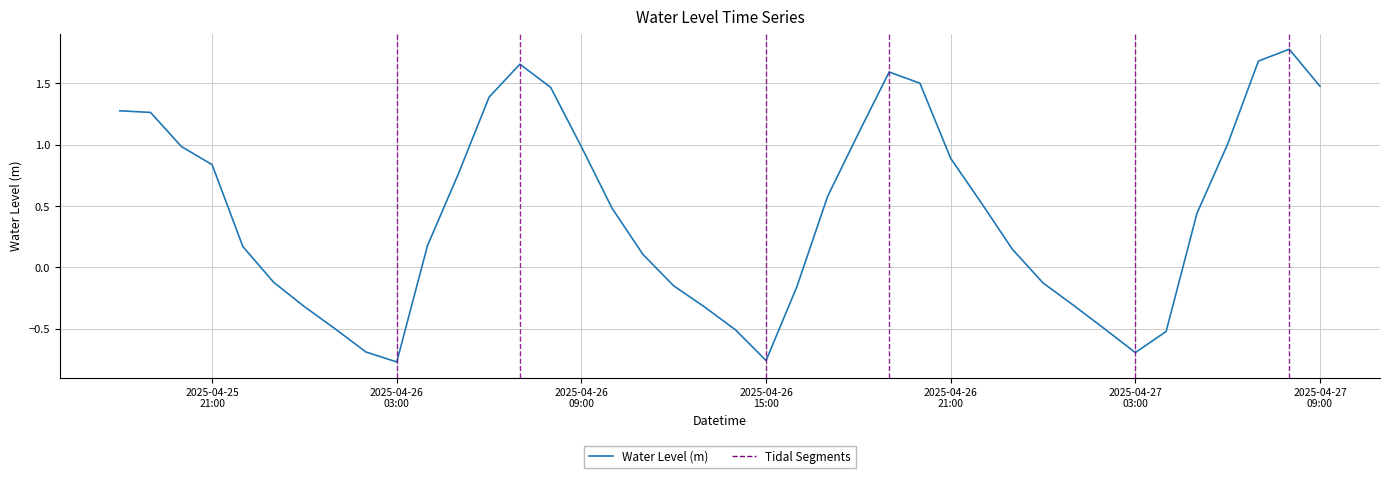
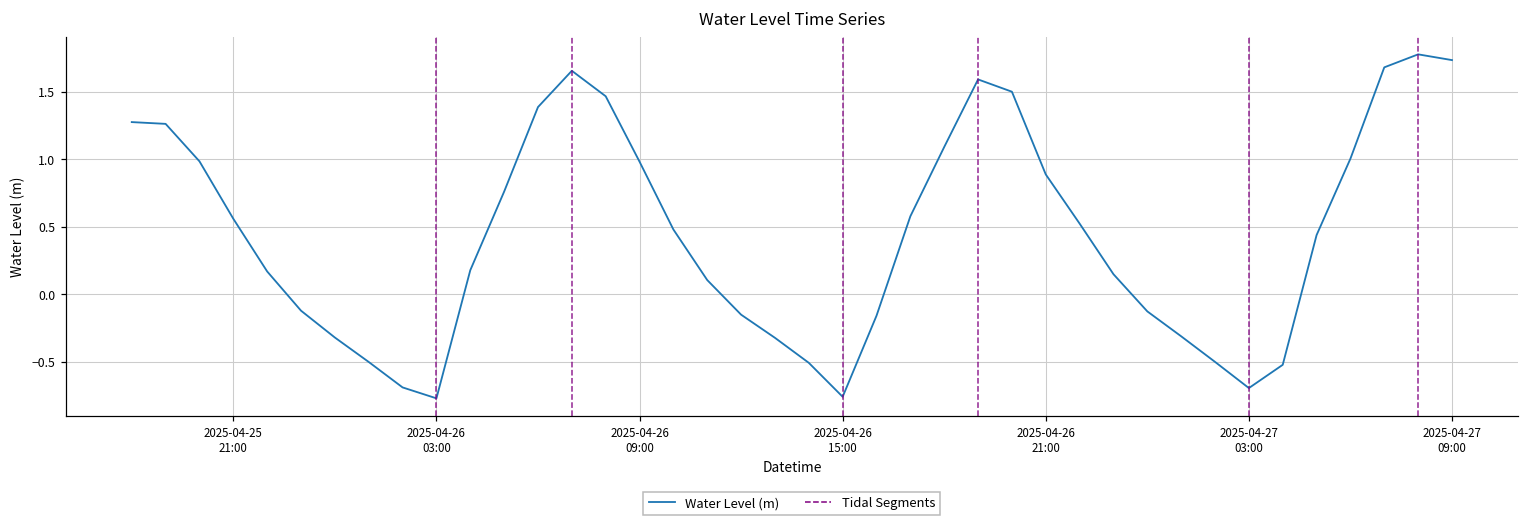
2025-04-25 21:00: 0.84 -> 0.56
2025-04-27 09:00: 1.48 -> 1.73
